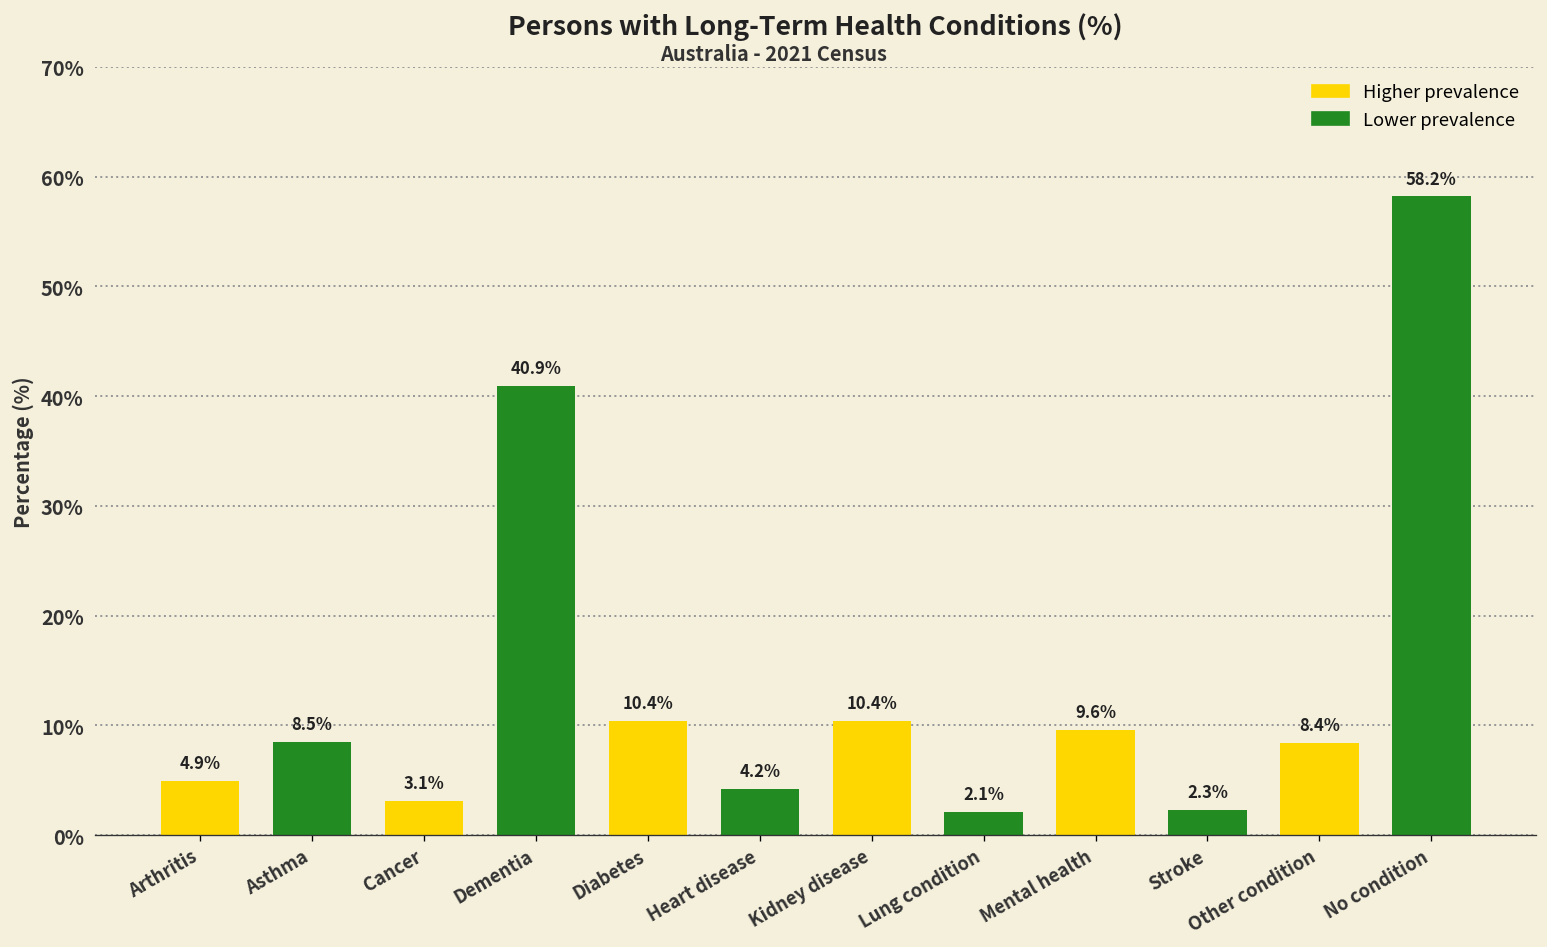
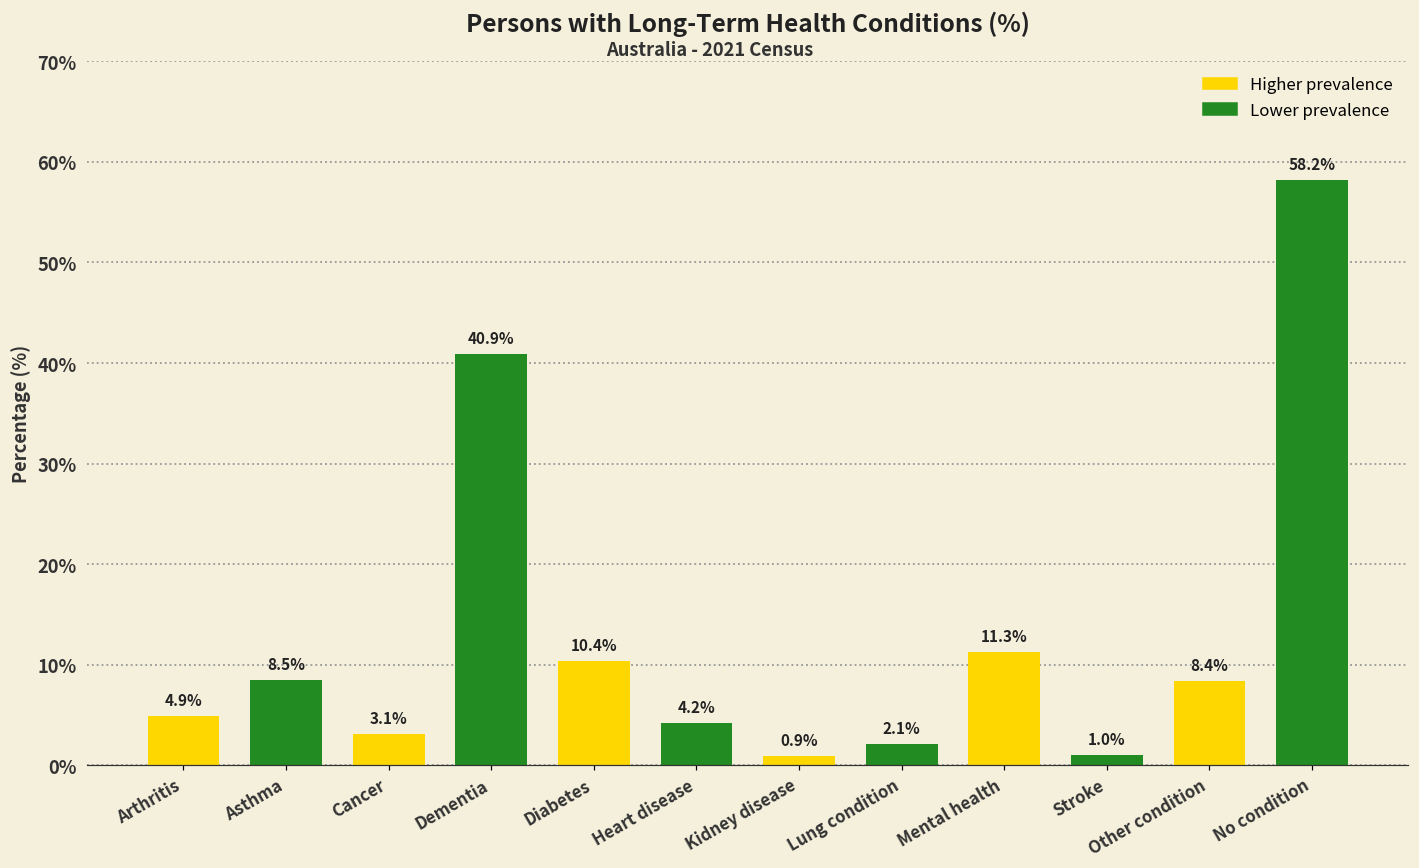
Kidney disease: 10.4% -> 0.9%
Mental health: 9.6% -> 11.3%
Stroke: 2.3% -> 1.0%
